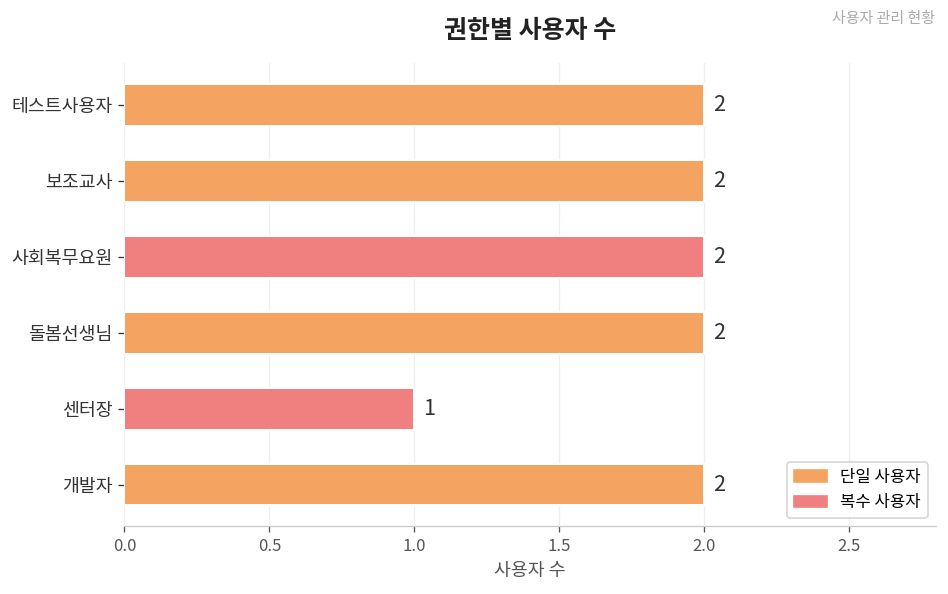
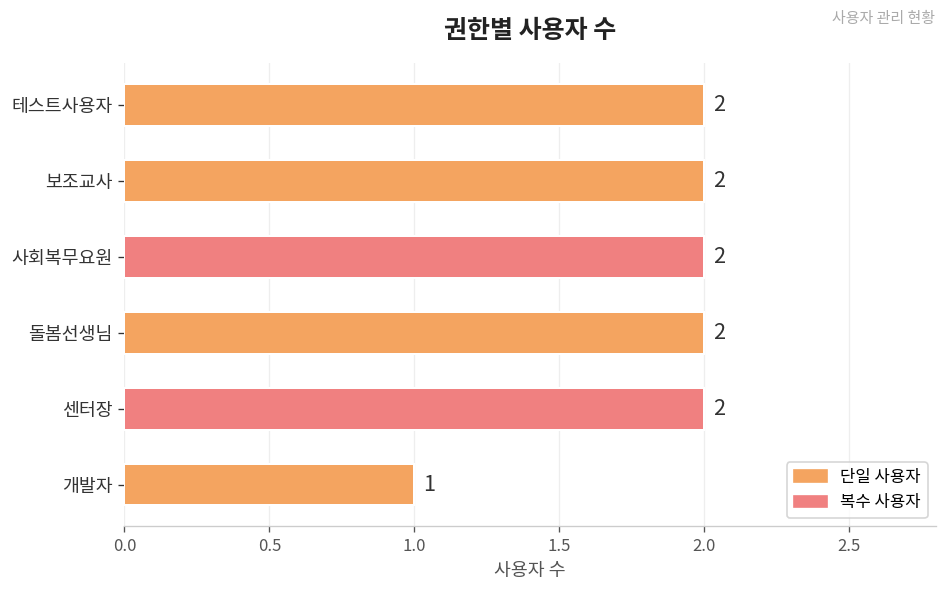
센터장: 1 -> 2
개발자: 2 -> 1
